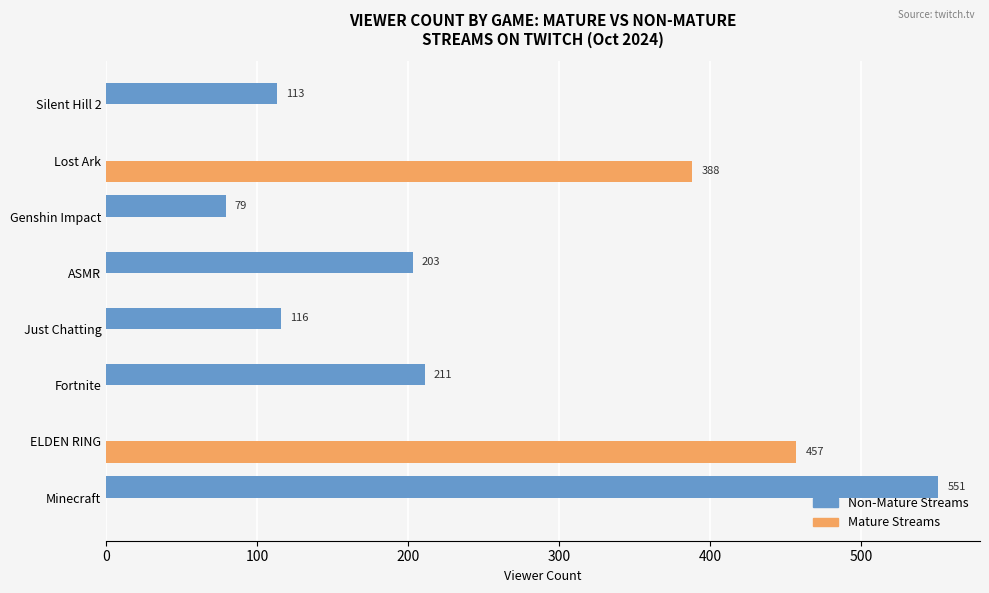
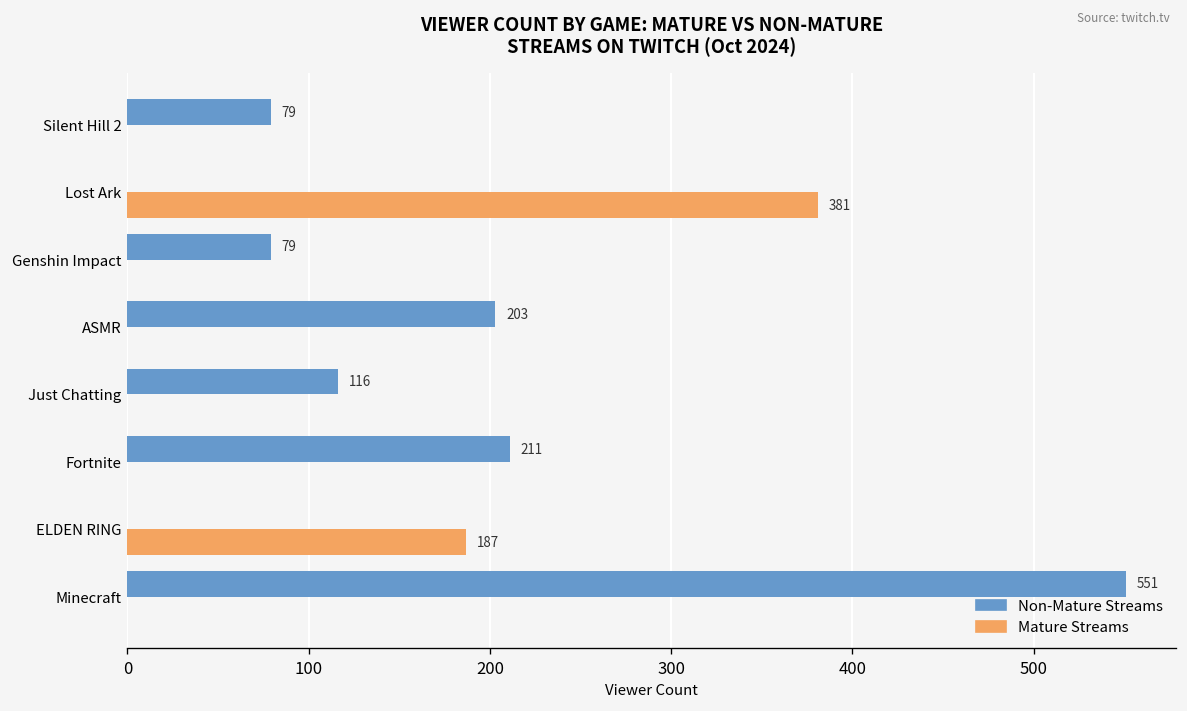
Non-Mature Streams, Silent Hill 2: 113 -> 79
Mature Streams, Lost Ark: 388 -> 381
Mature Streams, ELDEN RING: 457 -> 187
